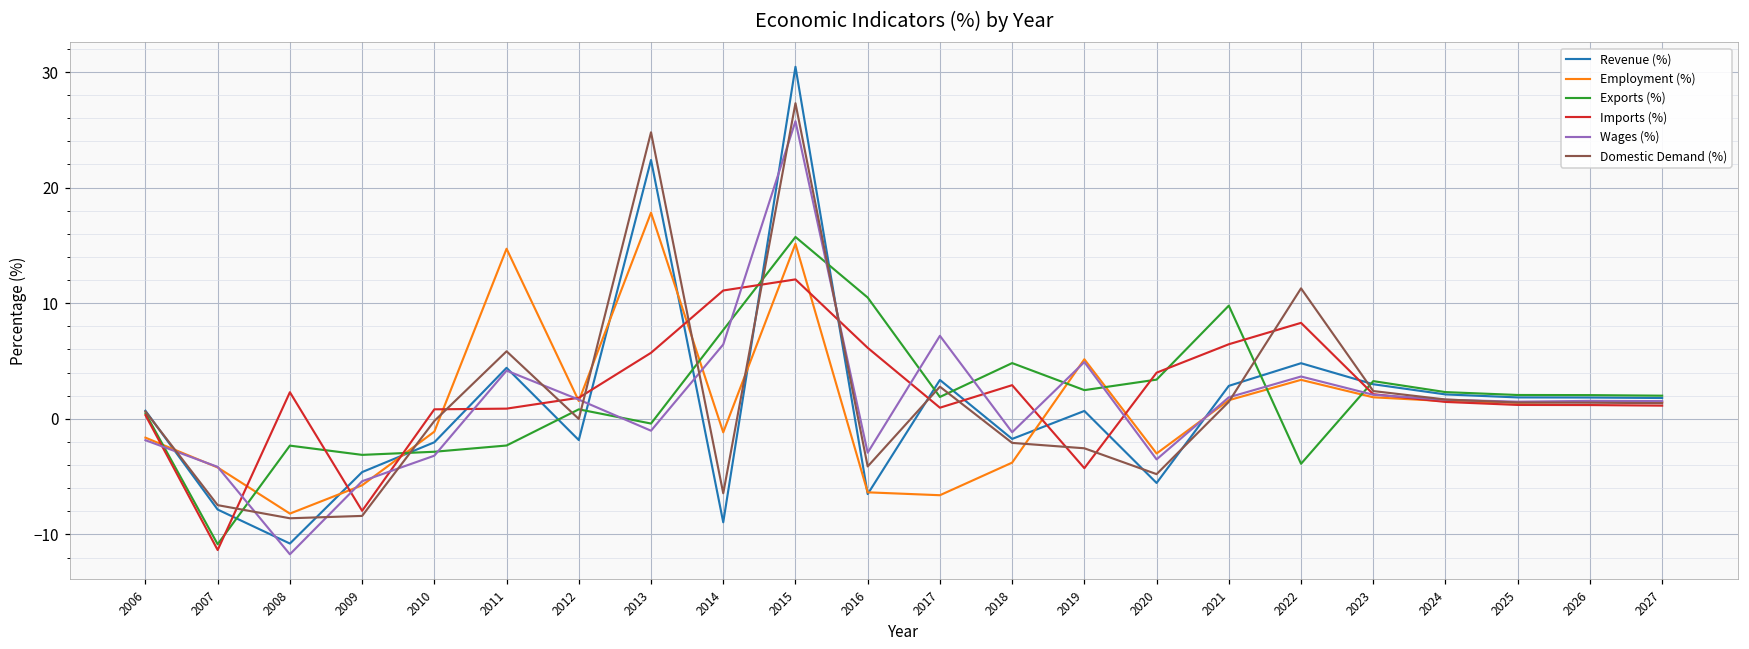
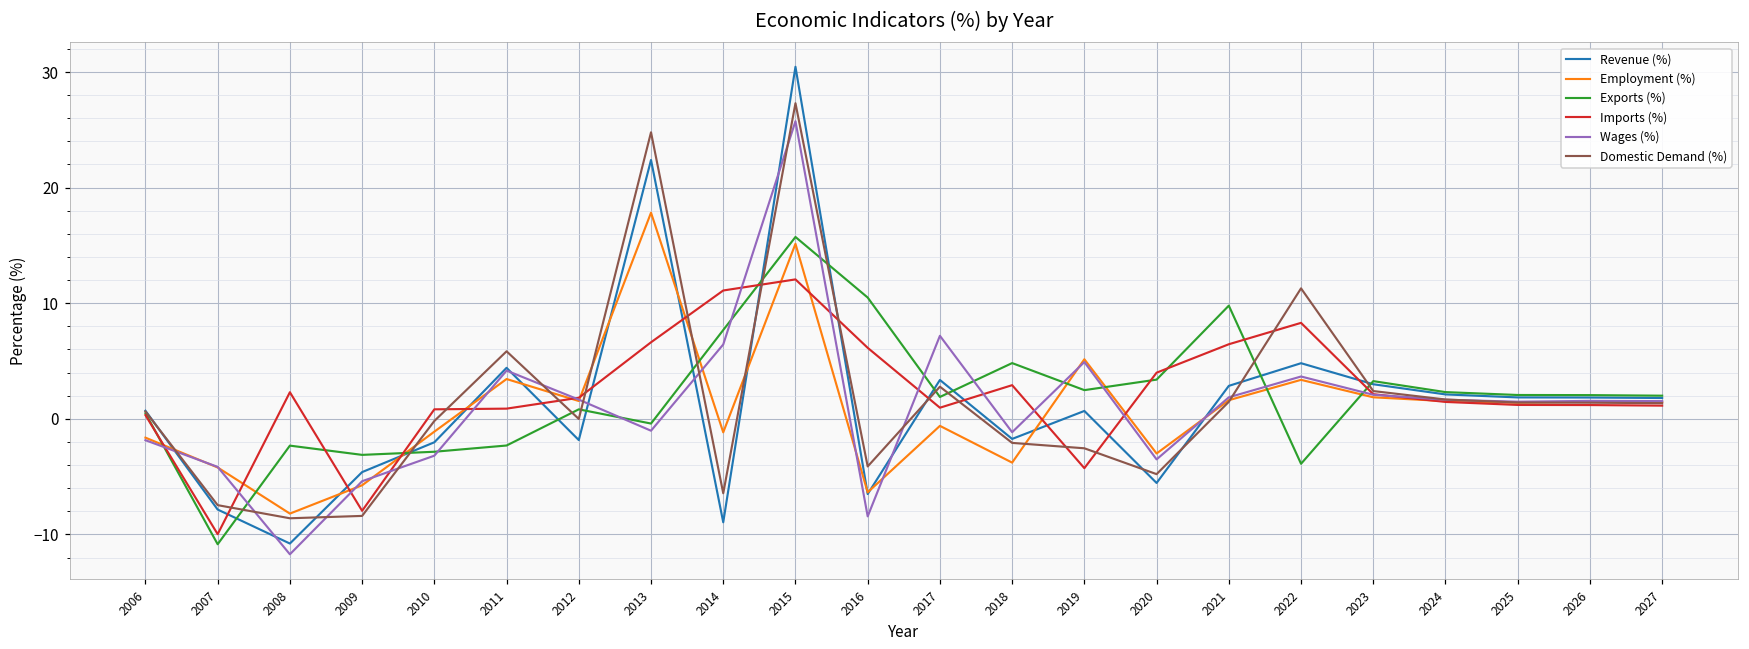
Imports (%), 2007: -11.4 -> -10.0
Employment (%), 2011: 14.7 -> 3.4
Imports (%), 2013: 5.7 -> 6.6
Wages (%), 2016: -2.9 -> -8.4
Employment (%), 2017: -6.6 -> -0.6
